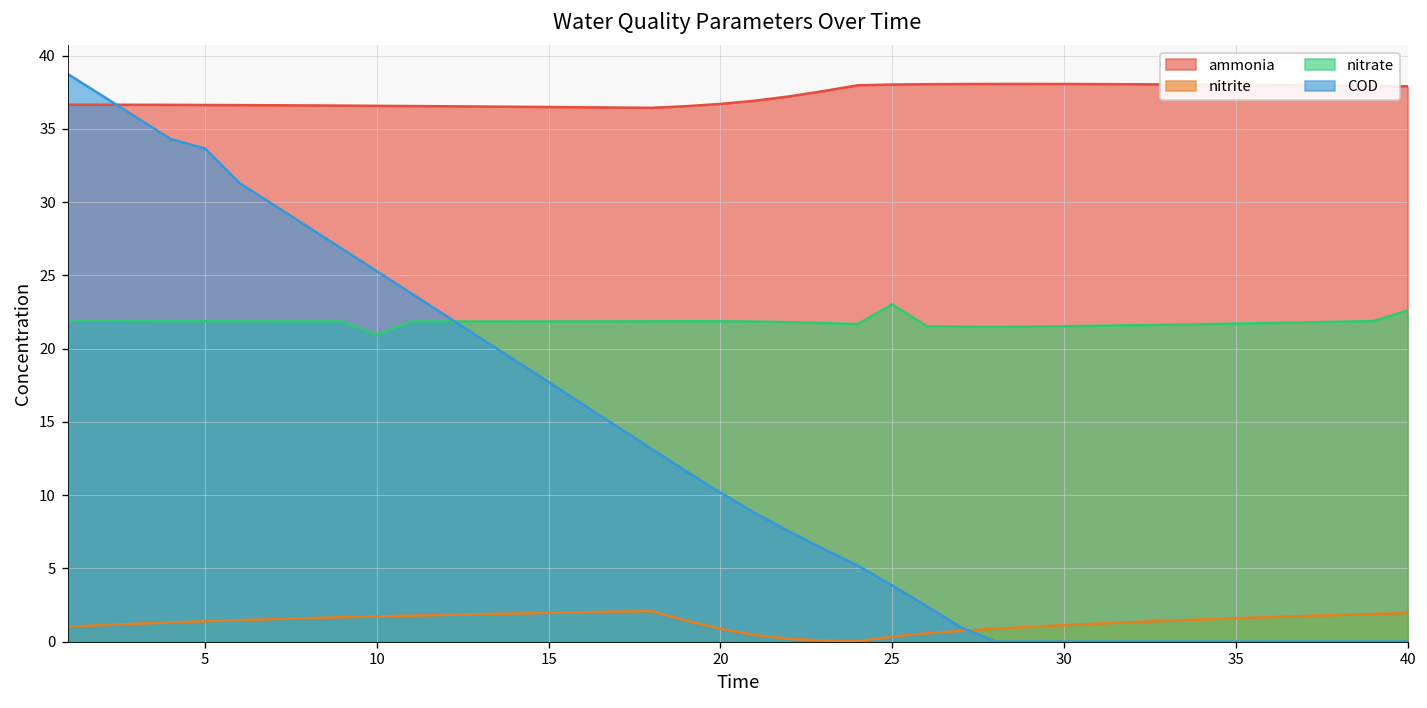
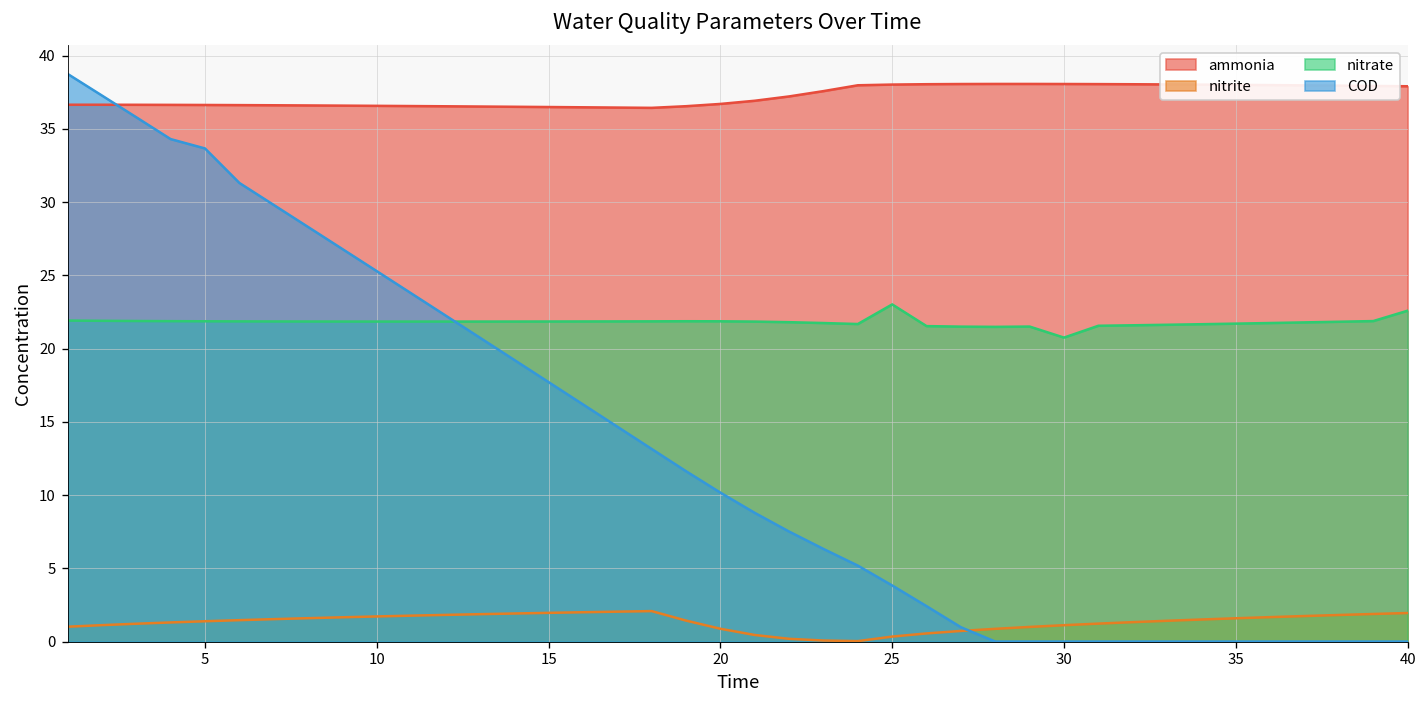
nitrate, 10: 21.0 -> 21.9
nitrate, 30: 21.5 -> 20.8
